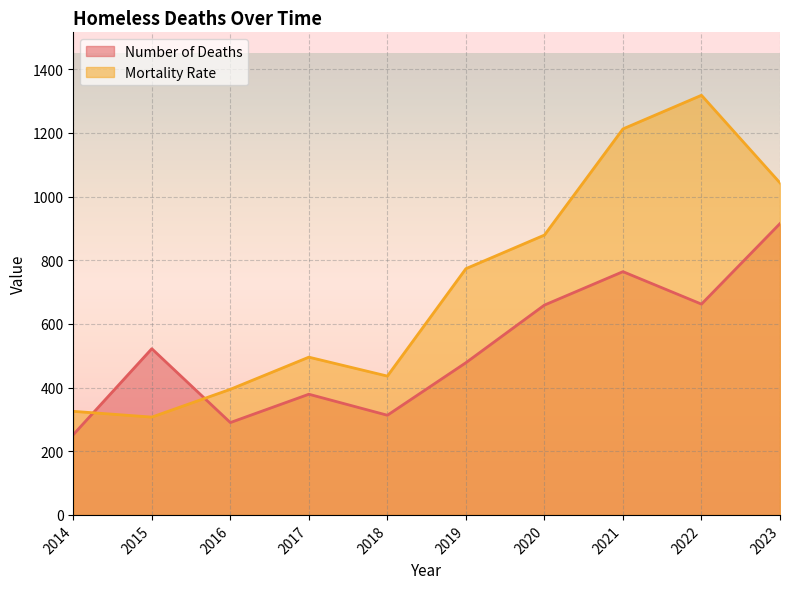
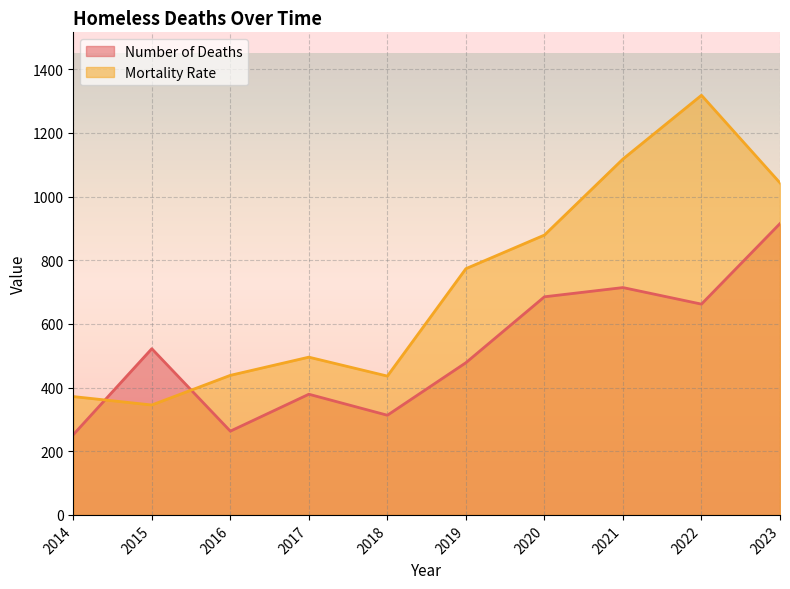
Mortality Rate, 2014: 330 -> 370
Mortality Rate, 2015: 310 -> 350
Number of Deaths, 2016: 290 -> 260
Mortality Rate, 2016: 390 -> 440
Number of Deaths, 2020: 660 -> 690
Number of Deaths, 2021: 760 -> 710
Mortality Rate, 2021: 1210 -> 1120
